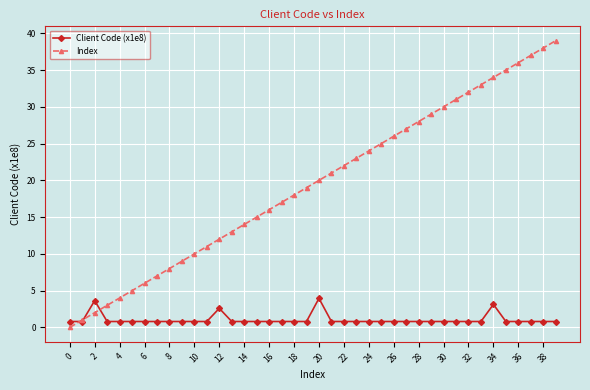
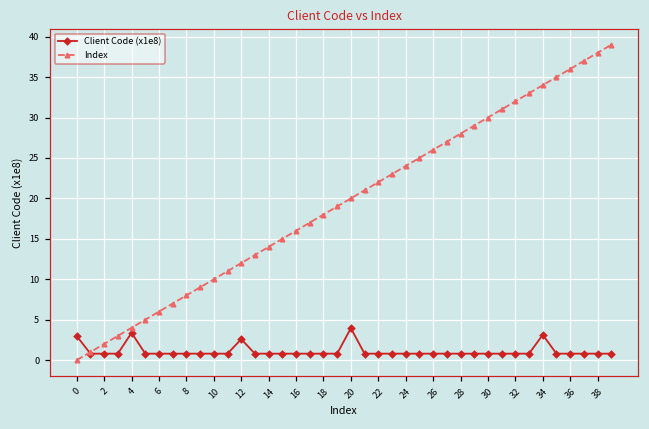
Client Code (x1e8), 0: 1 -> 3
Client Code (x1e8), 2: 4 -> 1
Client Code (x1e8), 4: 1 -> 3
